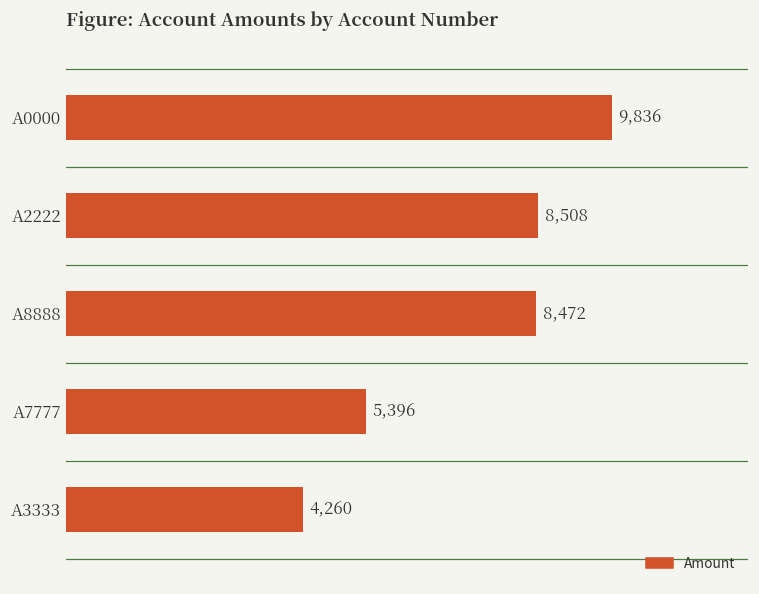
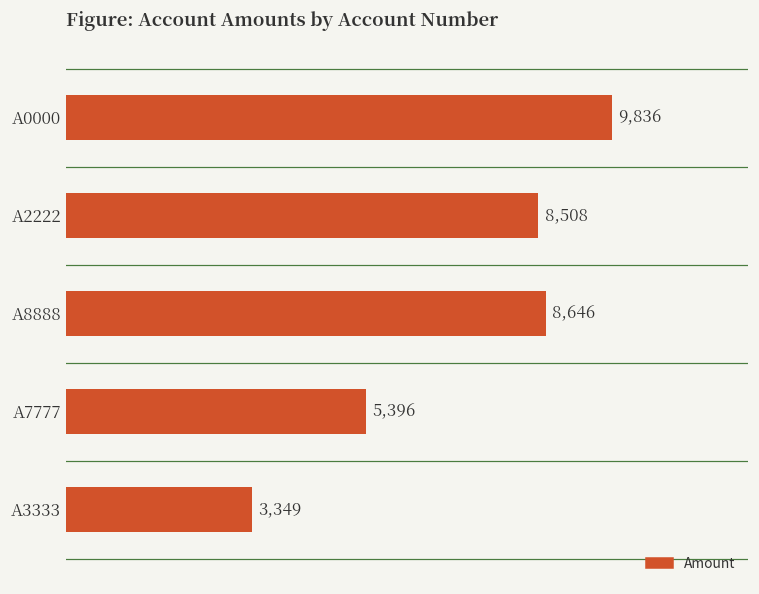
A8888: 8,472 -> 8,646
A3333: 4,260 -> 3,349
